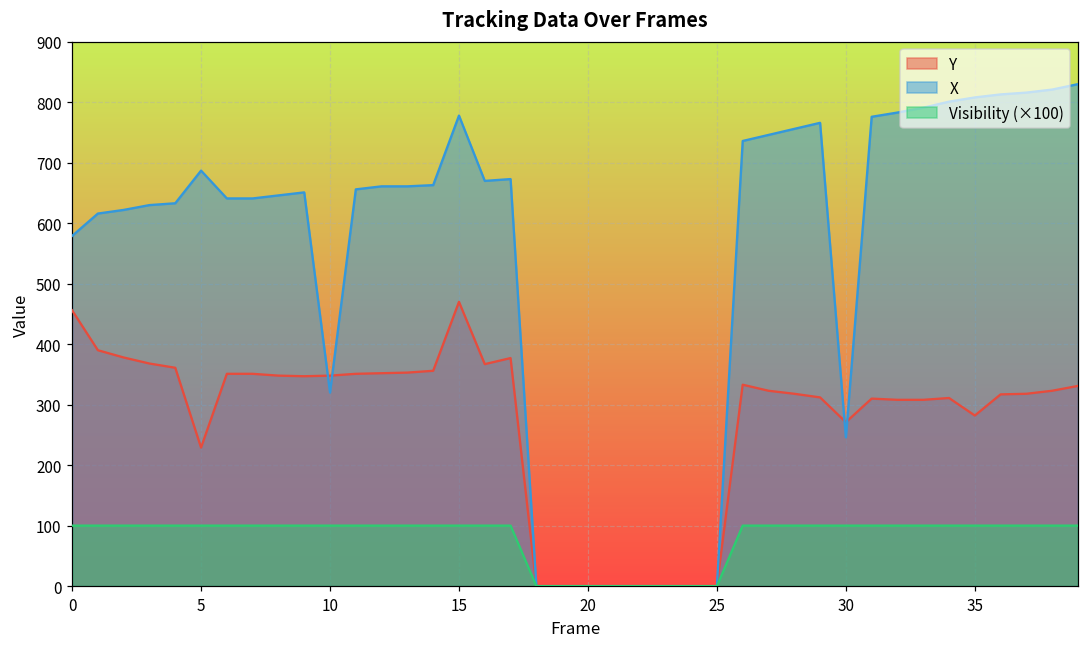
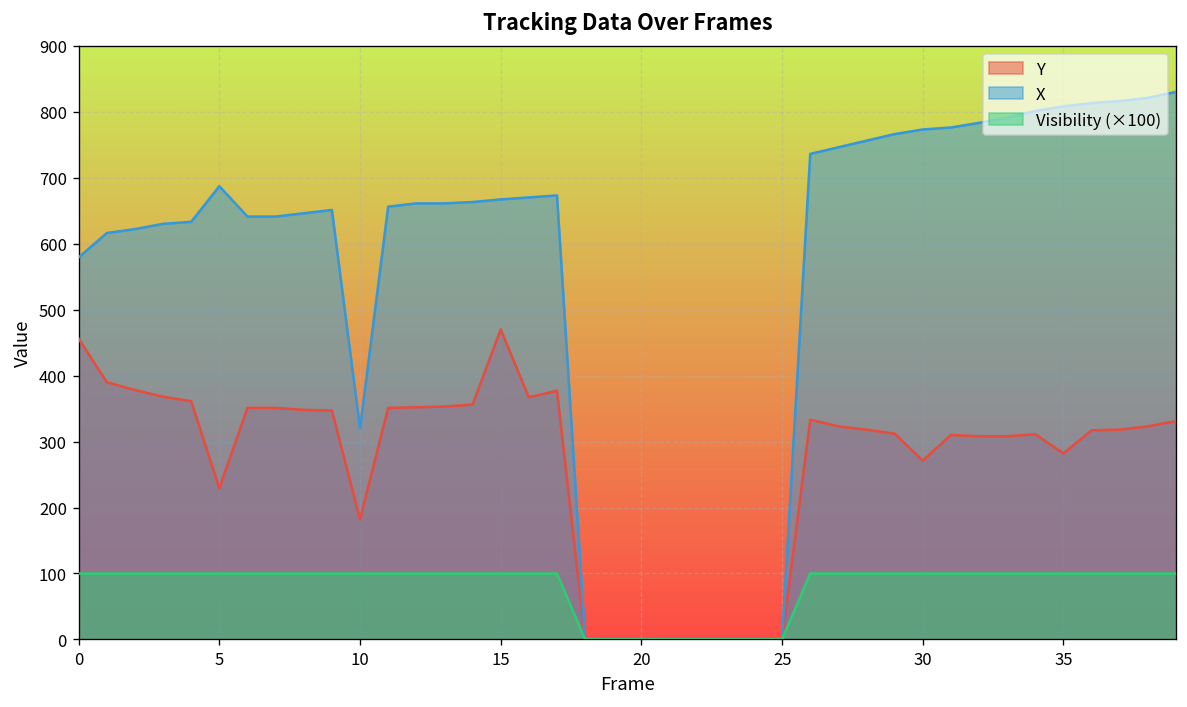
Y, 10: 350 -> 180
X, 15: 780 -> 670
X, 30: 250 -> 770
